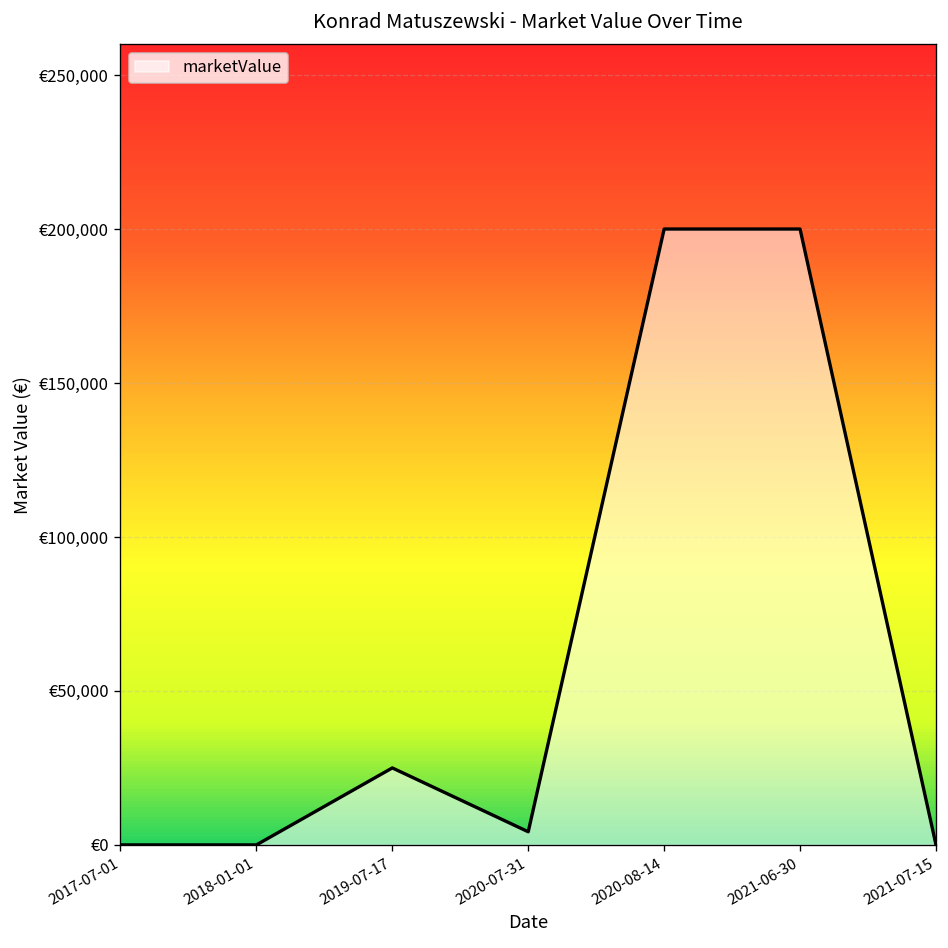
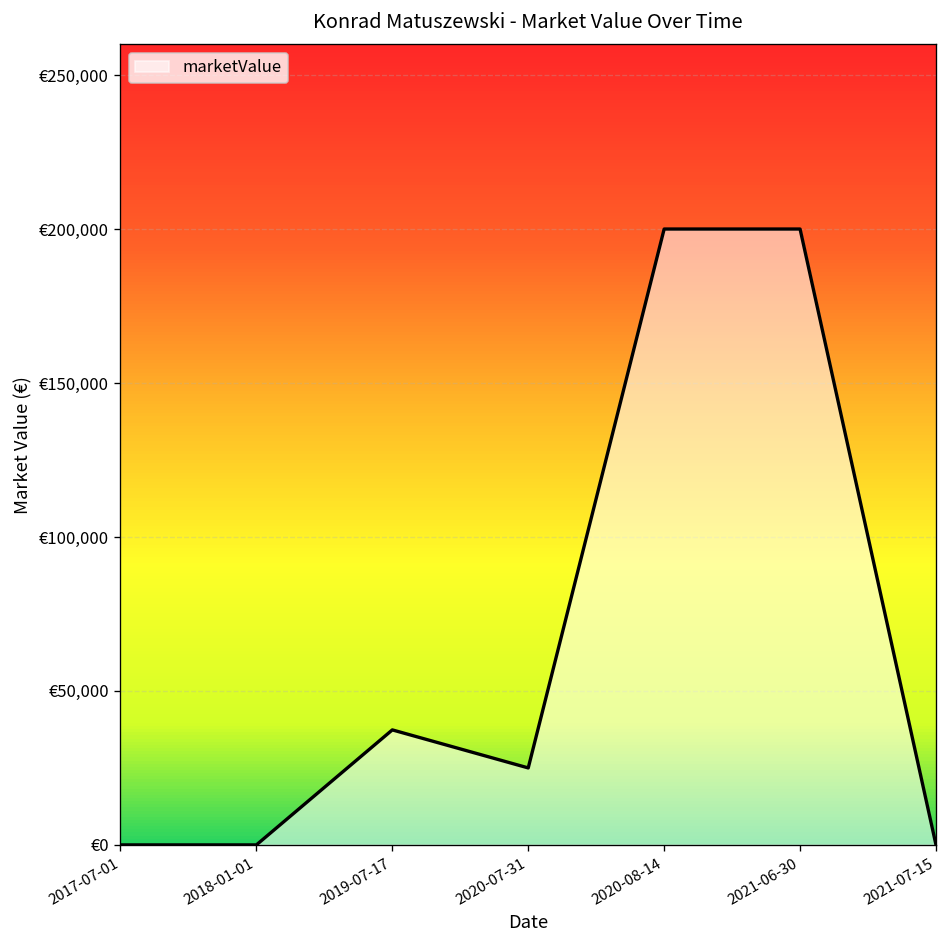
2019-07-17: €25,000 -> €37,000
2020-07-31: €4,000 -> €25,000
